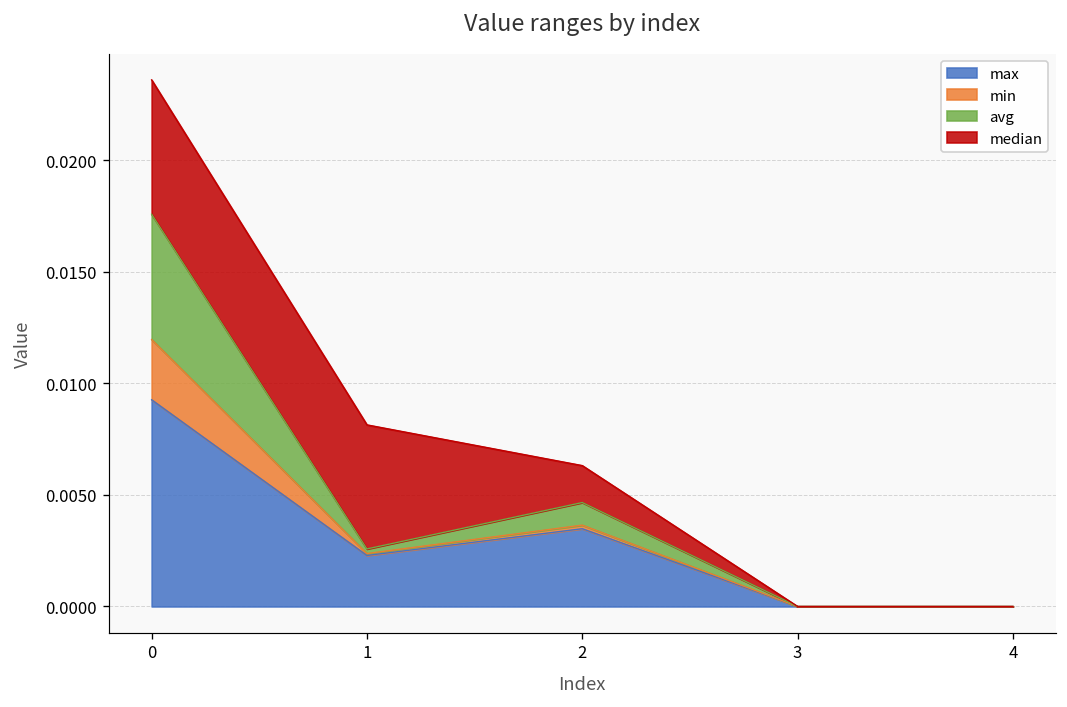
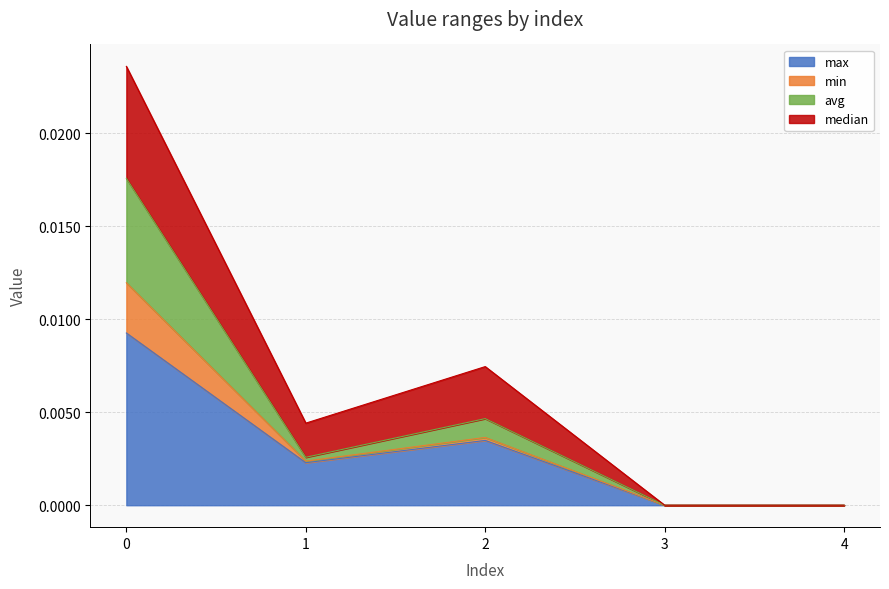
median, 1: 0.0056 -> 0.0018
median, 2: 0.0017 -> 0.0028
